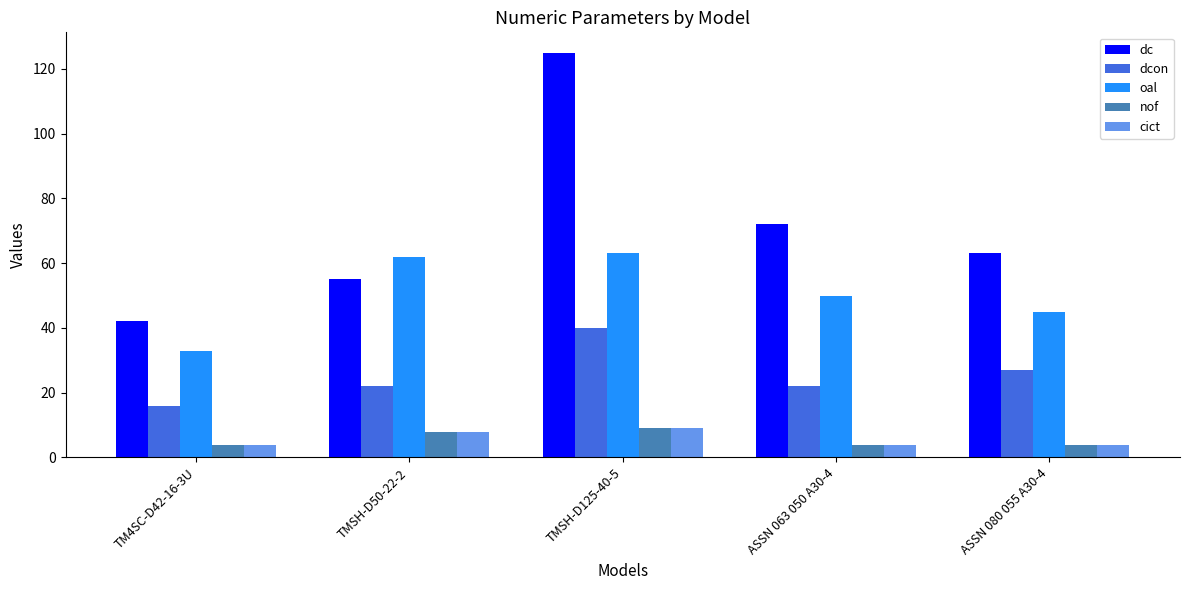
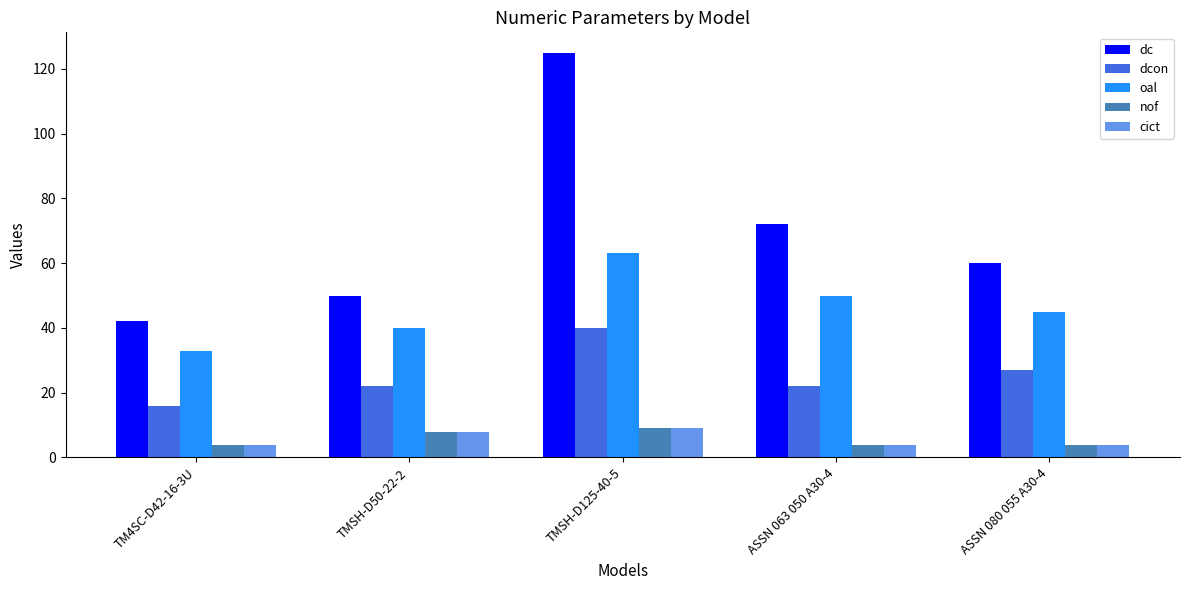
dc, TMSH-D50-22-2: 55 -> 50
oal, TMSH-D50-22-2: 62 -> 40
dc, ASSN 080 055 A30-4: 63 -> 60
